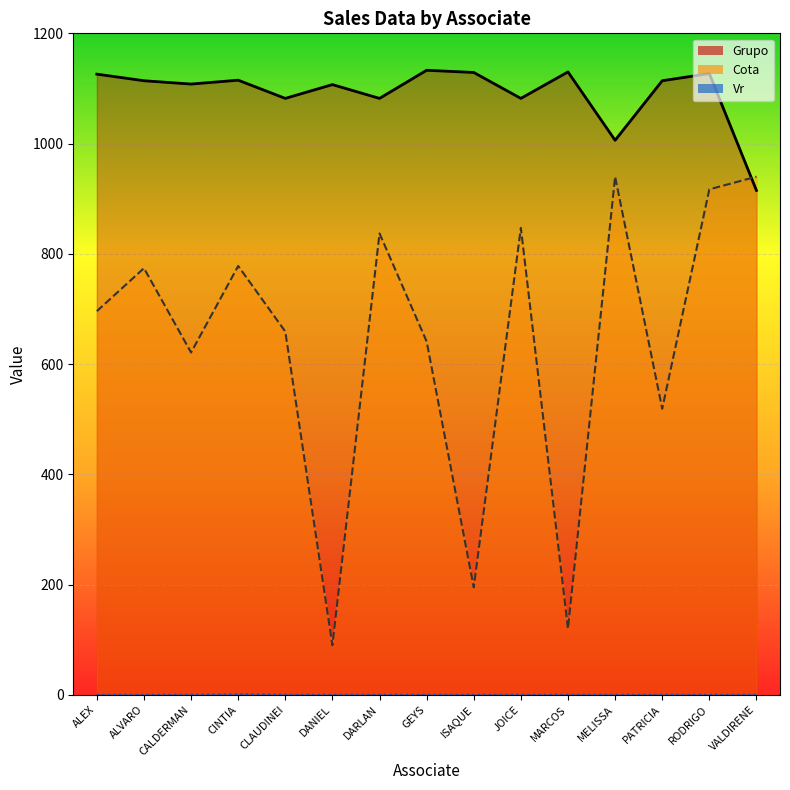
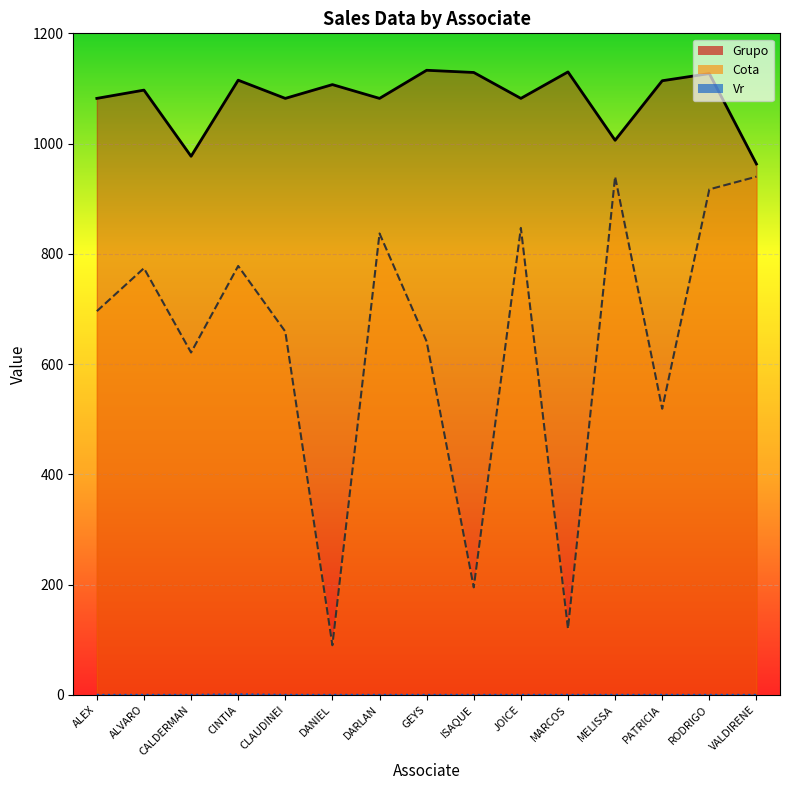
Grupo, ALEX: 1130 -> 1080
Grupo, ALVARO: 1110 -> 1100
Grupo, CALDERMAN: 1110 -> 980
Grupo, VALDIRENE: 920 -> 960
